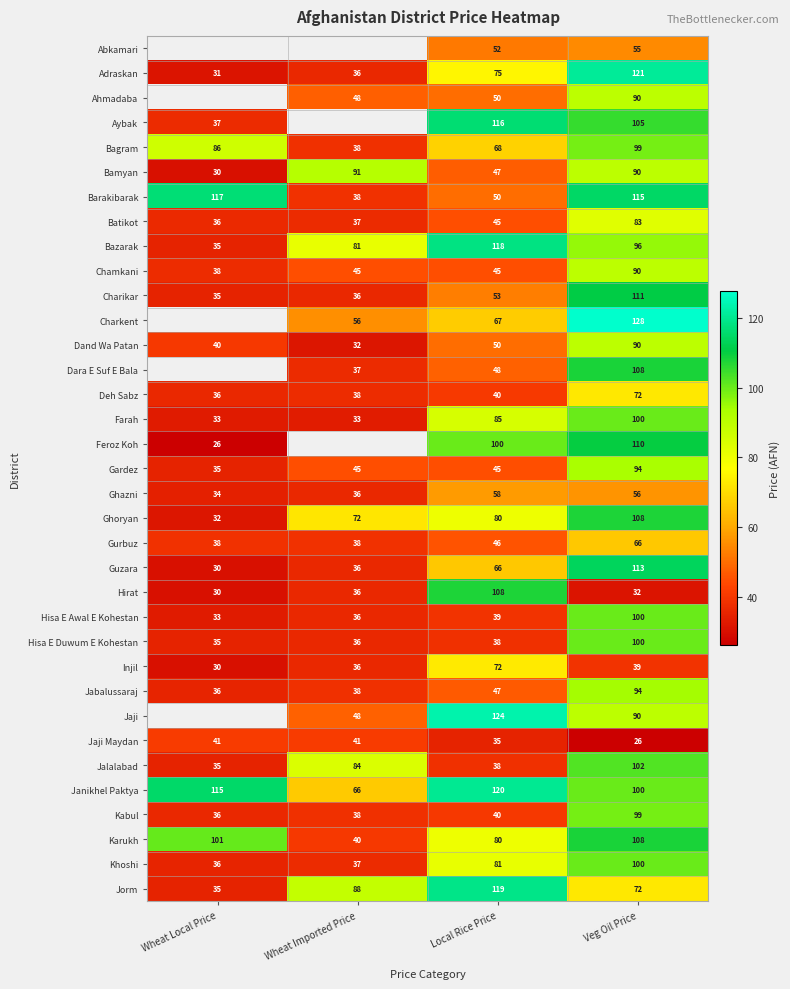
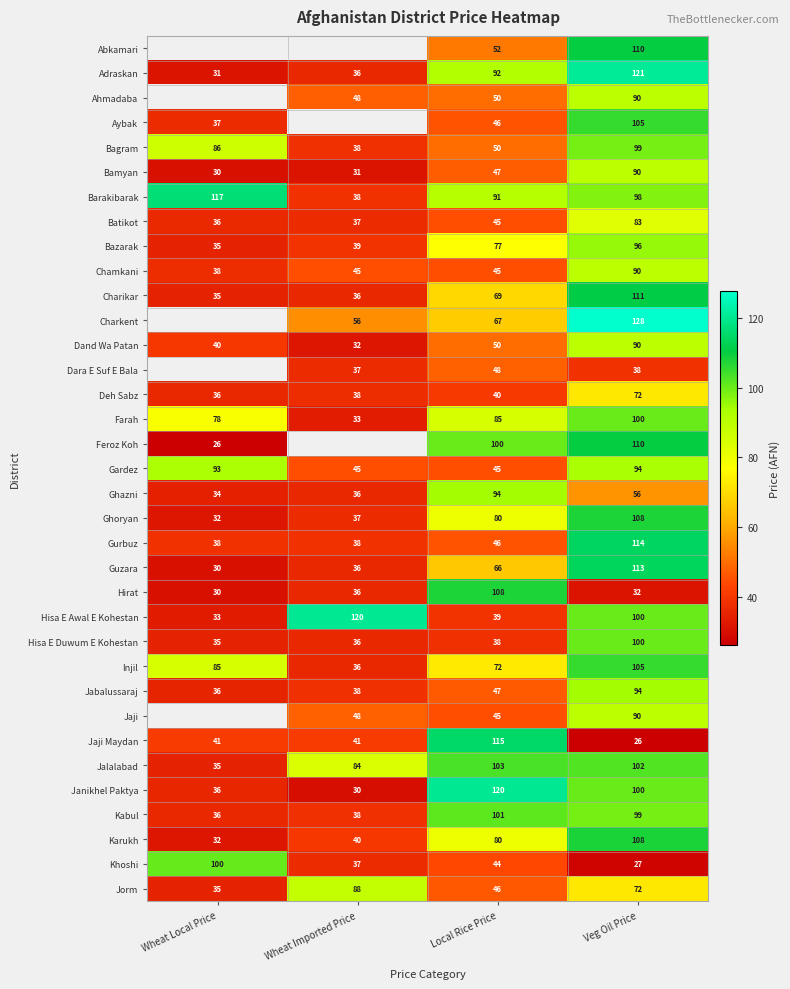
Abkamari, Veg Oil Price: 55 -> 110
Adraskan, Local Rice Price: 75 -> 92
Aybak, Local Rice Price: 116 -> 46
Bagram, Local Rice Price: 68 -> 50
Bamyan, Wheat Imported Price: 91 -> 31
Barakibarak, Local Rice Price: 50 -> 91
Barakibarak, Veg Oil Price: 115 -> 98
Bazarak, Wheat Imported Price: 81 -> 39
Bazarak, Local Rice Price: 118 -> 77
Charikar, Local Rice Price: 53 -> 69
Dara E Suf E Bala, Veg Oil Price: 108 -> 38
Farah, Wheat Local Price: 33 -> 78
Gardez, Wheat Local Price: 35 -> 93
Ghazni, Local Rice Price: 58 -> 94
Ghoryan, Wheat Imported Price: 72 -> 37
Gurbuz, Veg Oil Price: 66 -> 114
Hisa E Awal E Kohestan, Wheat Imported Price: 36 -> 120
Injil, Wheat Local Price: 30 -> 85
Injil, Veg Oil Price: 39 -> 105
Jaji, Local Rice Price: 124 -> 45
Jaji Maydan, Local Rice Price: 35 -> 115
Jalalabad, Local Rice Price: 38 -> 103
Janikhel Paktya, Wheat Local Price: 115 -> 36
Janikhel Paktya, Wheat Imported Price: 66 -> 30
Kabul, Local Rice Price: 40 -> 101
Karukh, Wheat Local Price: 101 -> 32
Khoshi, Wheat Local Price: 36 -> 100
Khoshi, Local Rice Price: 81 -> 44
Khoshi, Veg Oil Price: 100 -> 27
Jorm, Local Rice Price: 119 -> 46
